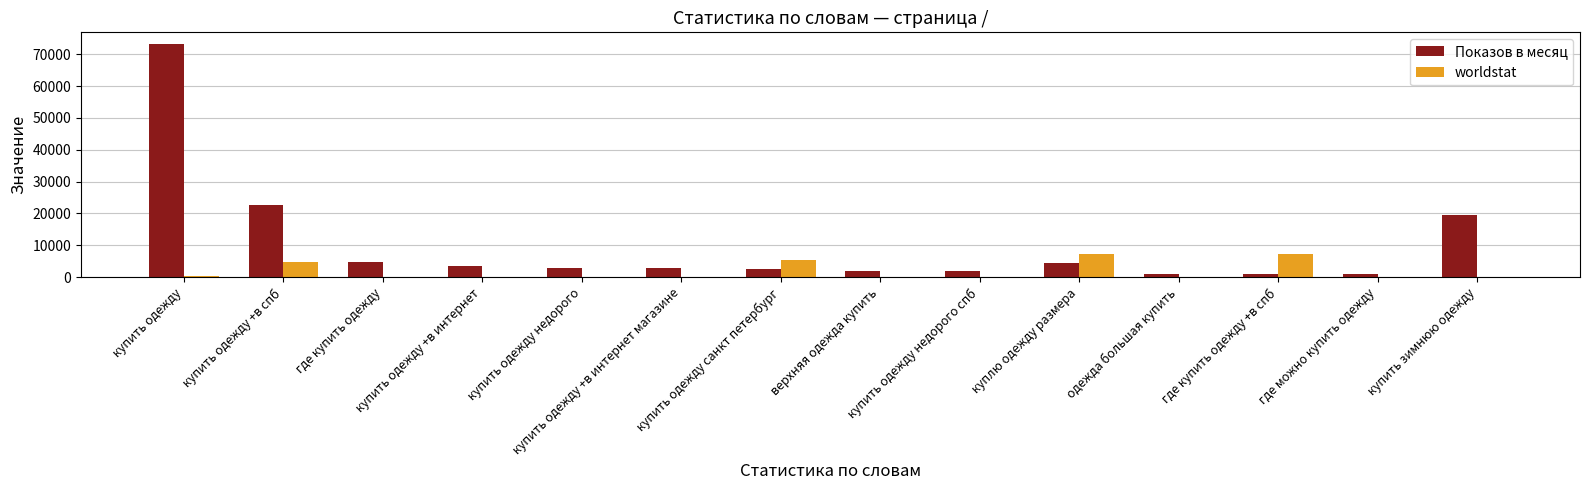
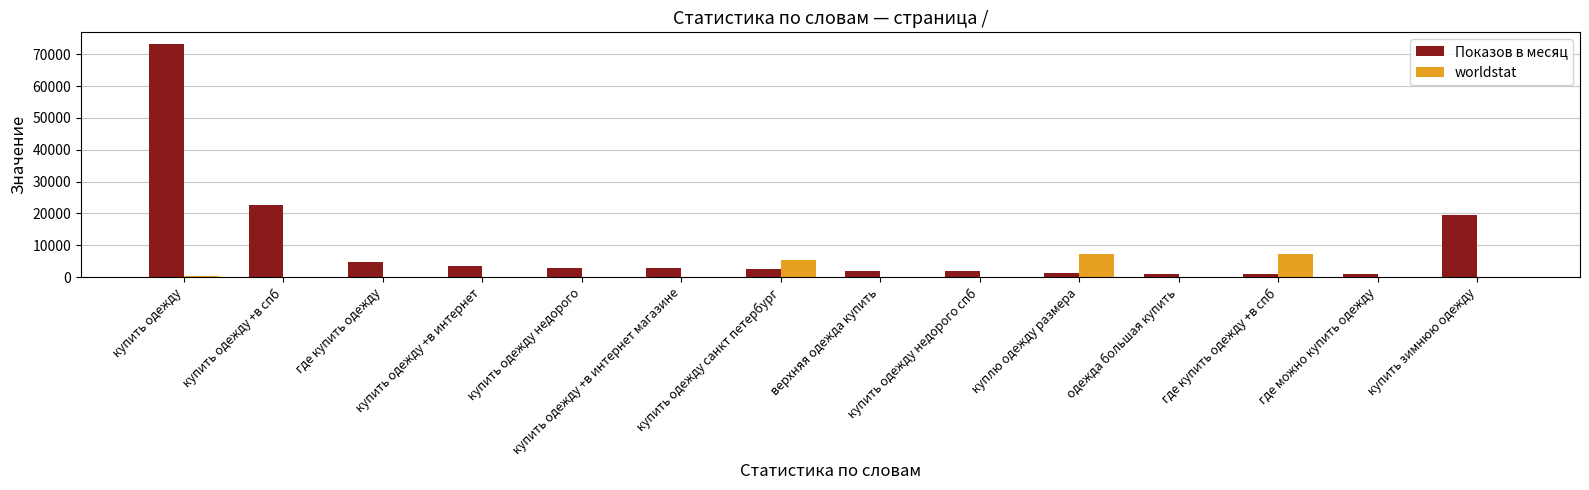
worldstat, купить одежду +в спб: 5000 -> 0
Показов в месяц, куплю одежду размера: 5000 -> 1000
